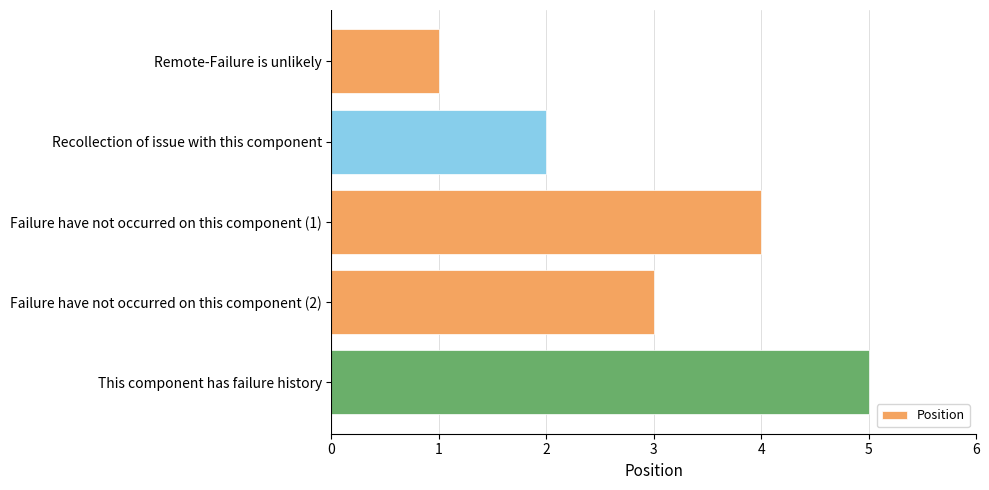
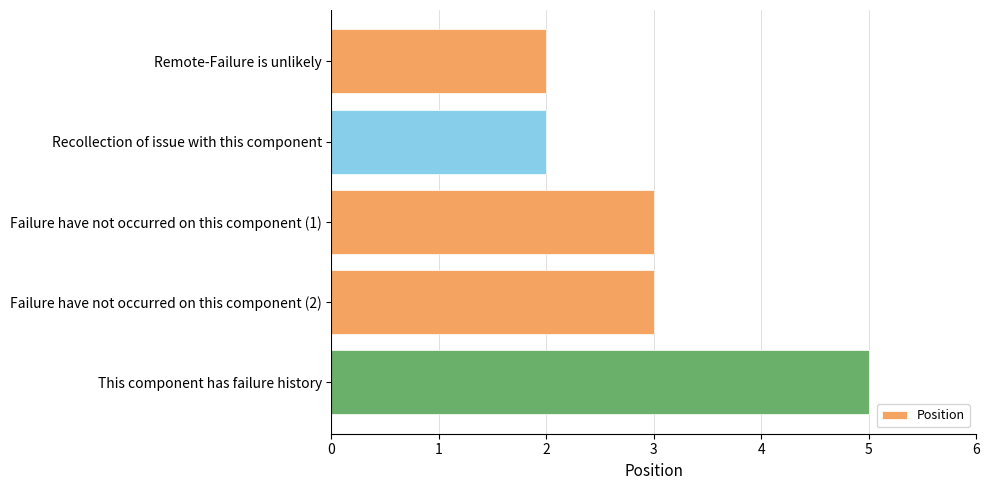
Remote-Failure is unlikely: 1 -> 2
Failure have not occurred on this component (1): 4 -> 3
